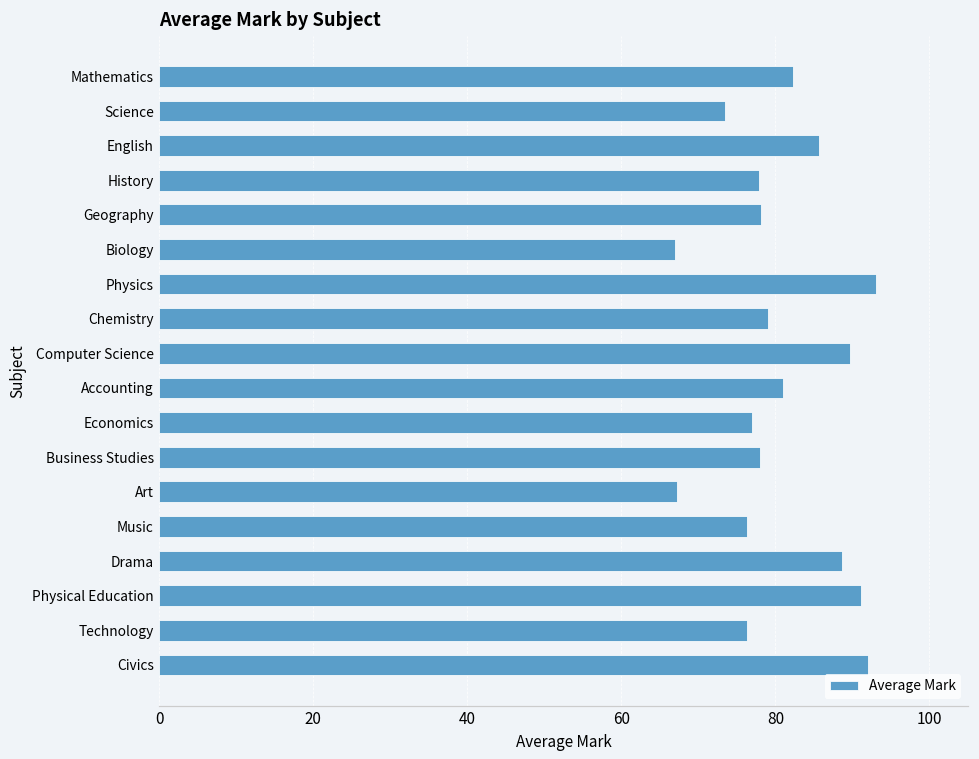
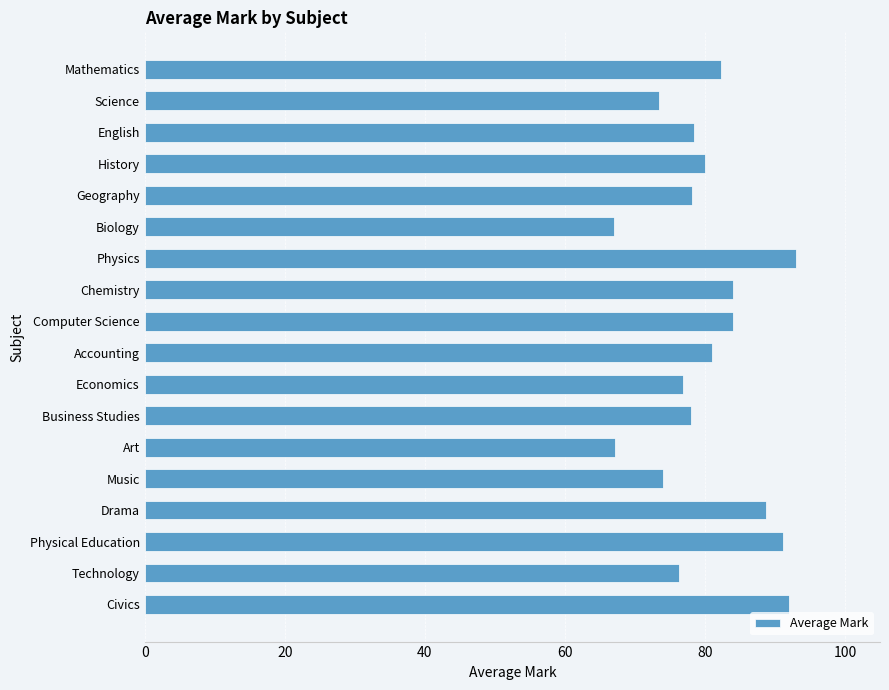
English: 86 -> 79
History: 78 -> 80
Chemistry: 79 -> 84
Computer Science: 90 -> 84
Music: 76 -> 74
